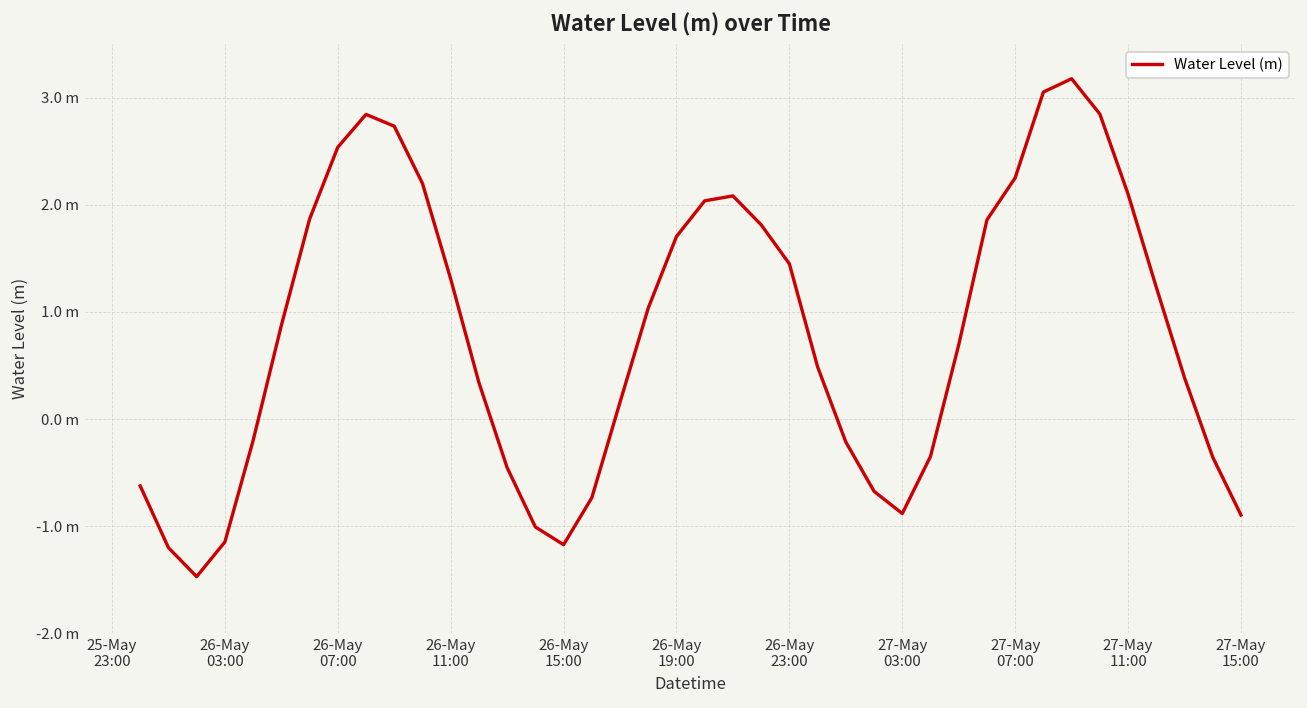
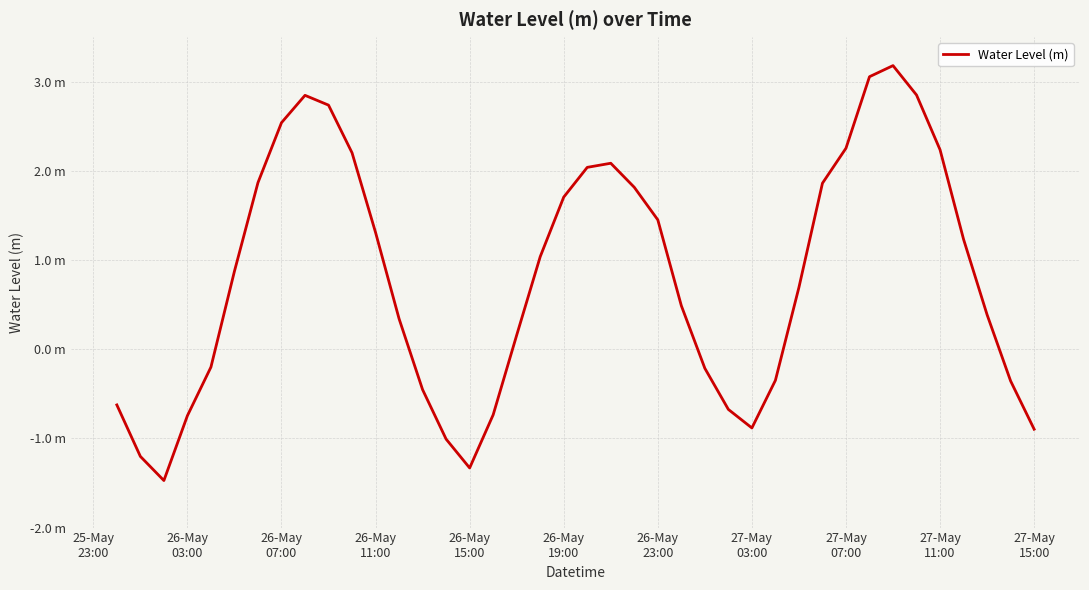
26-May 03:00: -1.1 m -> -0.7 m
26-May 15:00: -1.2 m -> -1.3 m
27-May 11:00: 2.1 m -> 2.2 m
